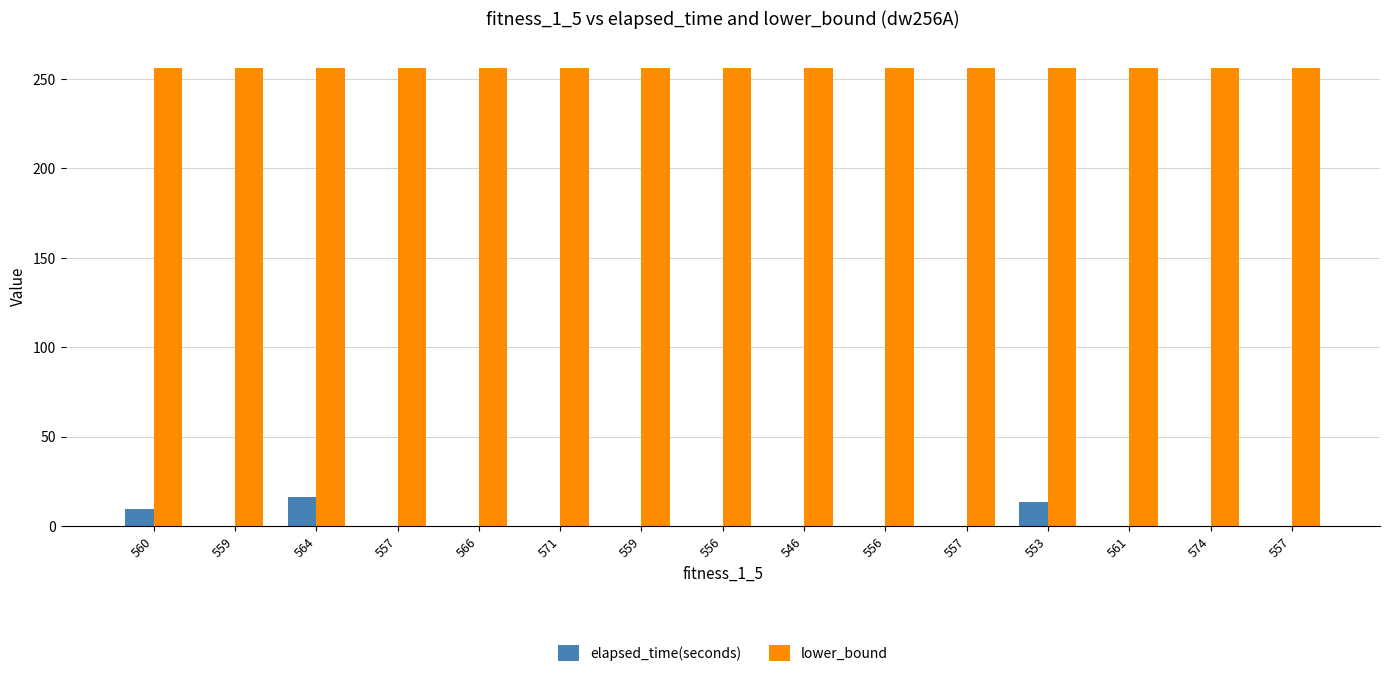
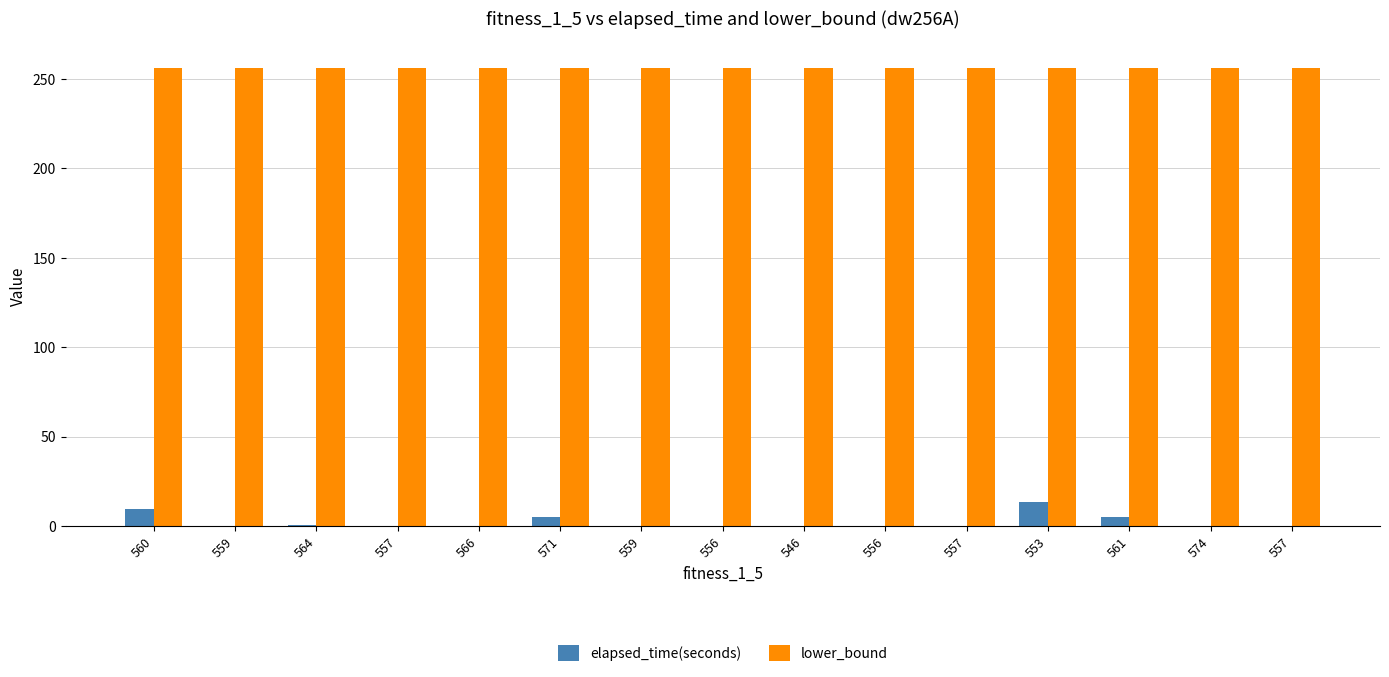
elapsed_time(seconds), 564: 16 -> 0
elapsed_time(seconds), 571: 0 -> 5
elapsed_time(seconds), 561: 0 -> 5
